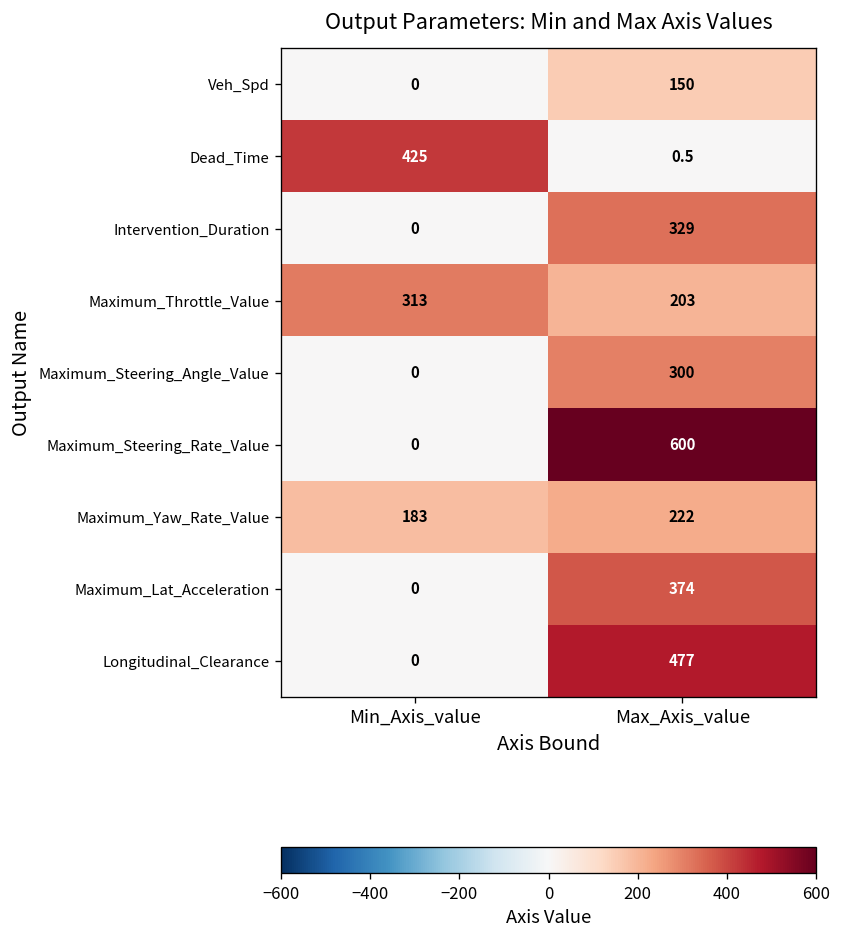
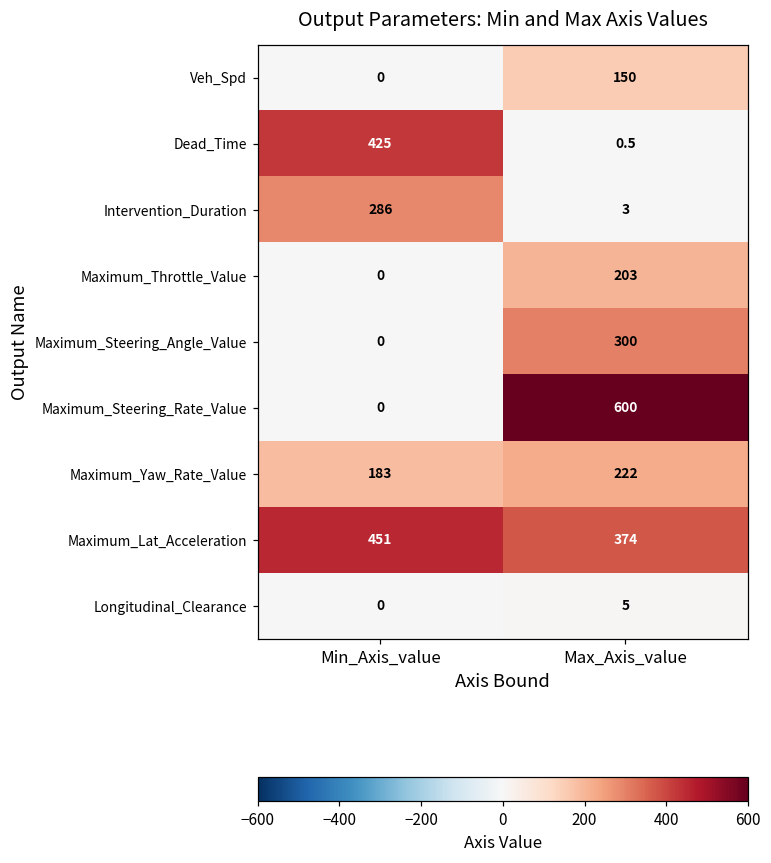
Intervention_Duration, Min_Axis_value: 0 -> 286
Intervention_Duration, Max_Axis_value: 329 -> 3
Maximum_Throttle_Value, Min_Axis_value: 313 -> 0
Maximum_Lat_Acceleration, Min_Axis_value: 0 -> 451
Longitudinal_Clearance, Max_Axis_value: 477 -> 5
